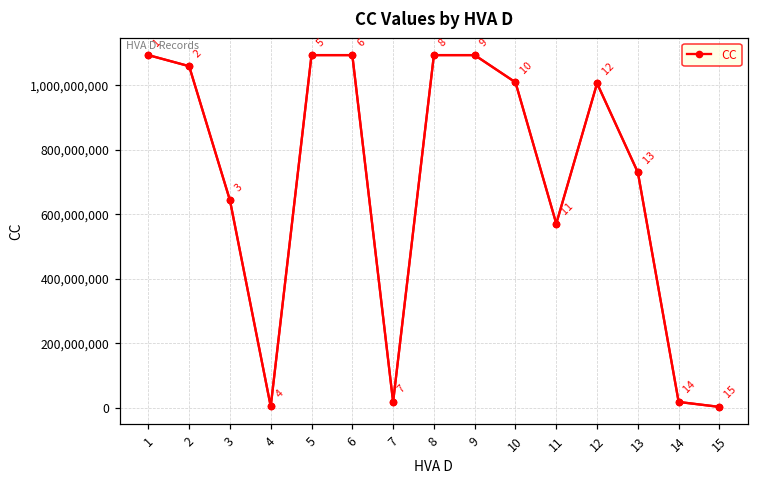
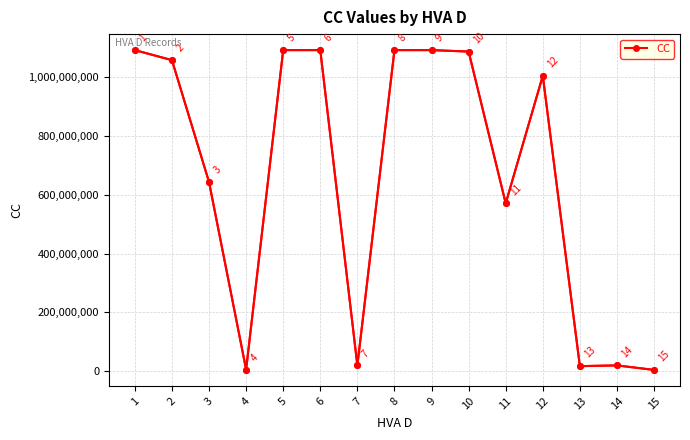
10: 1,010,000,000 -> 1,090,000,000
13: 730,000,000 -> 20,000,000
